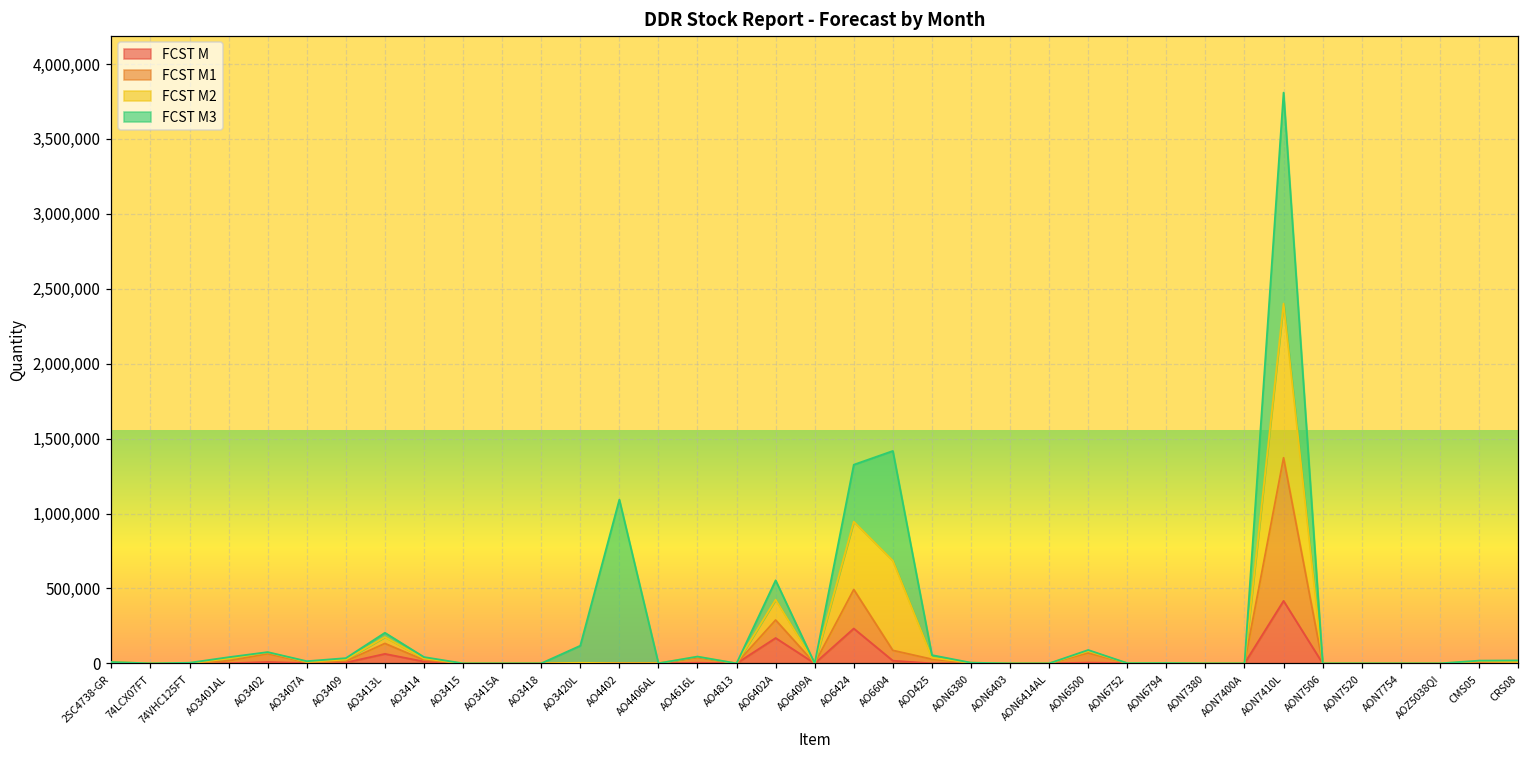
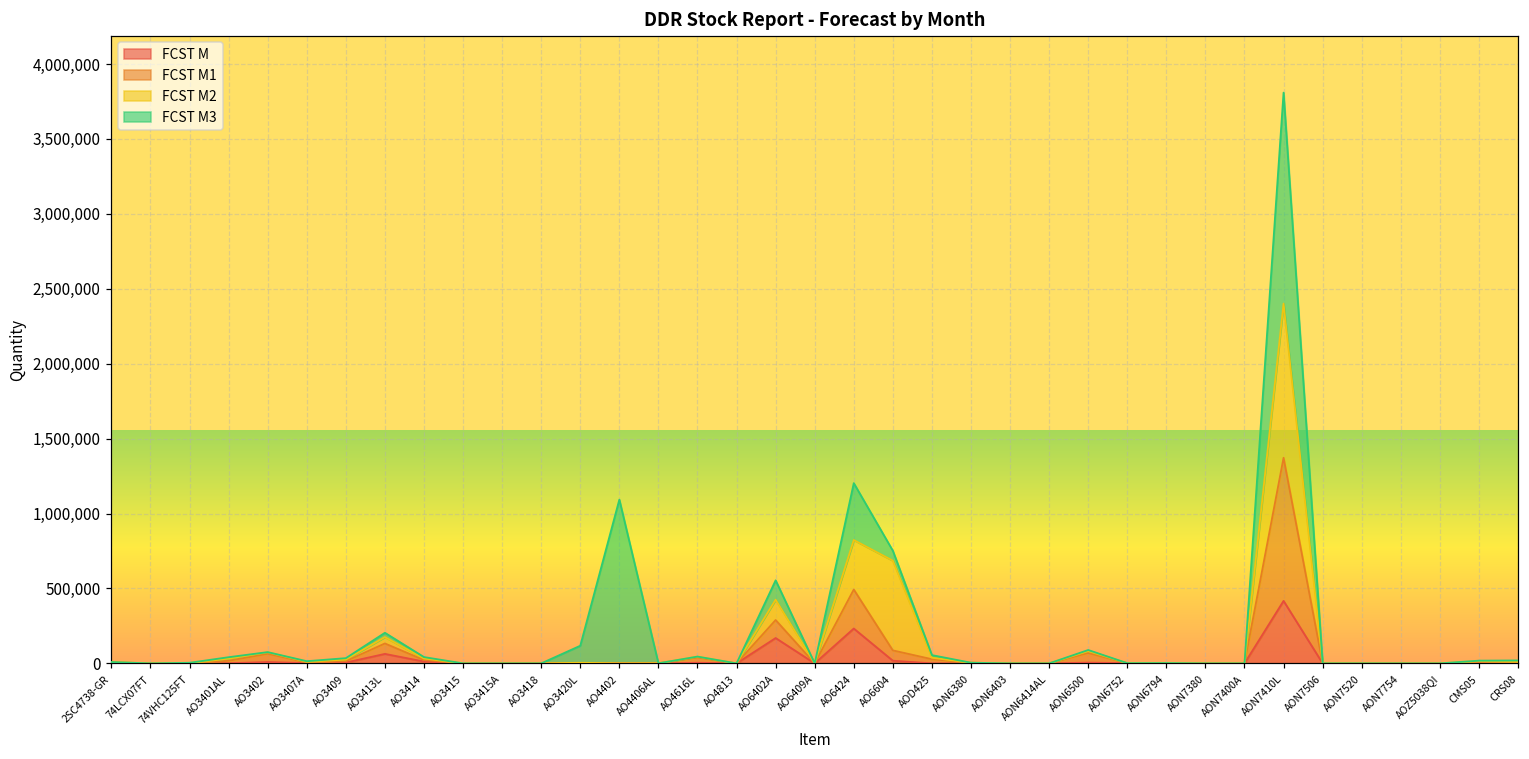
FCST M2, AO6424: 450,000 -> 330,000
FCST M3, AO6604: 730,000 -> 70,000
